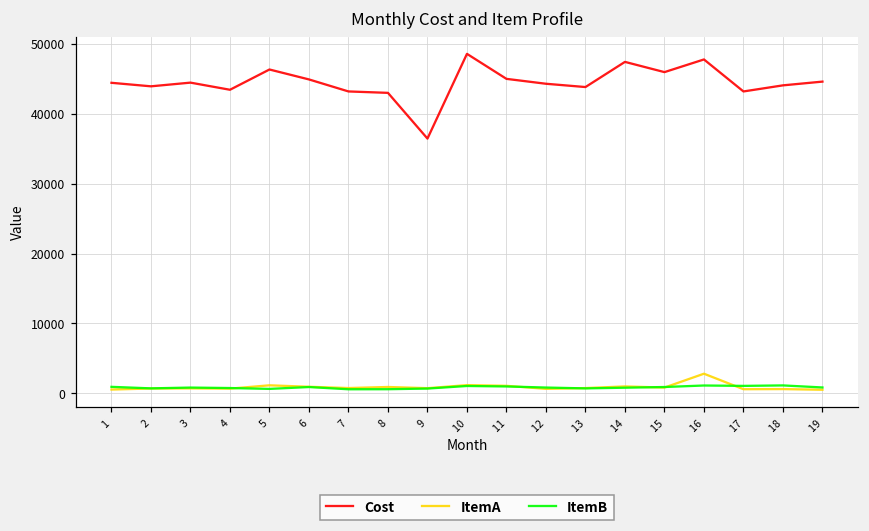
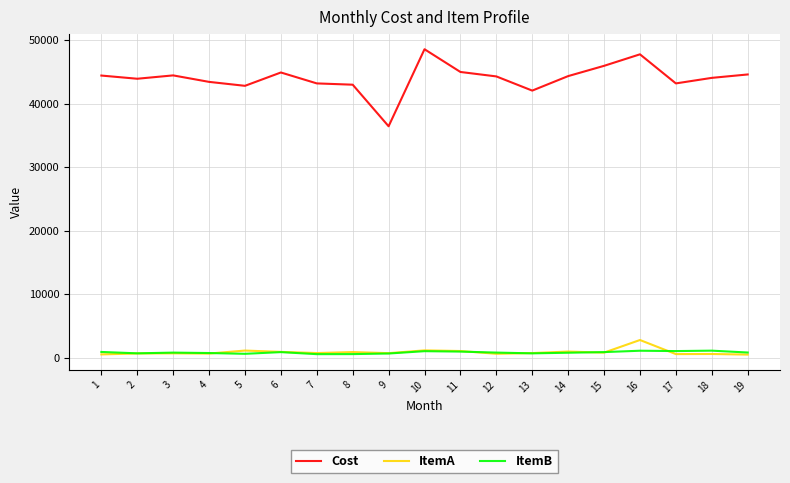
Cost, 5: 46000 -> 43000
Cost, 13: 44000 -> 42000
Cost, 14: 47000 -> 44000
